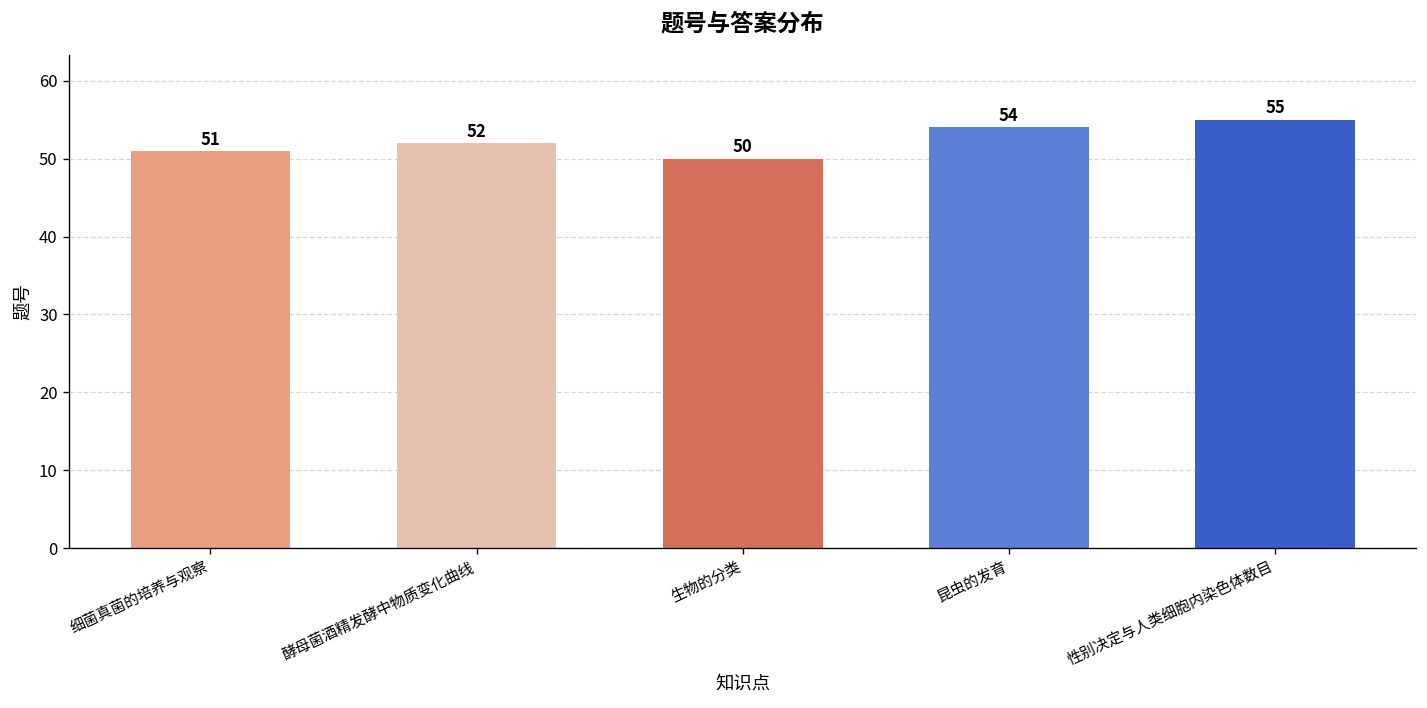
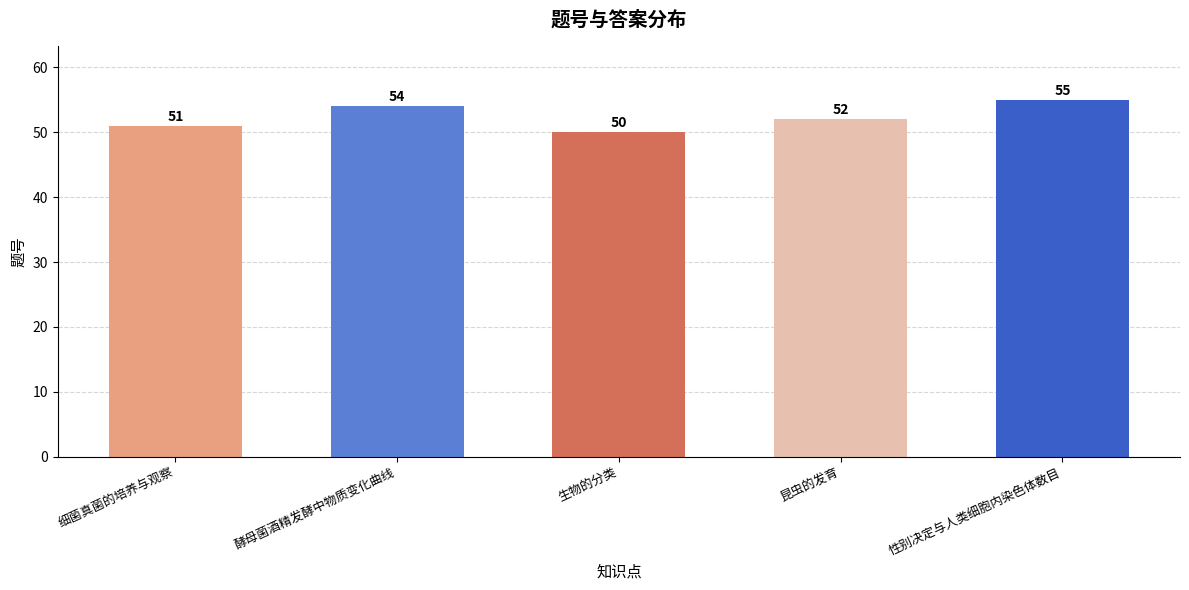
酵母菌酒精发酵中物质变化曲线: 52 -> 54
昆虫的发育: 54 -> 52
